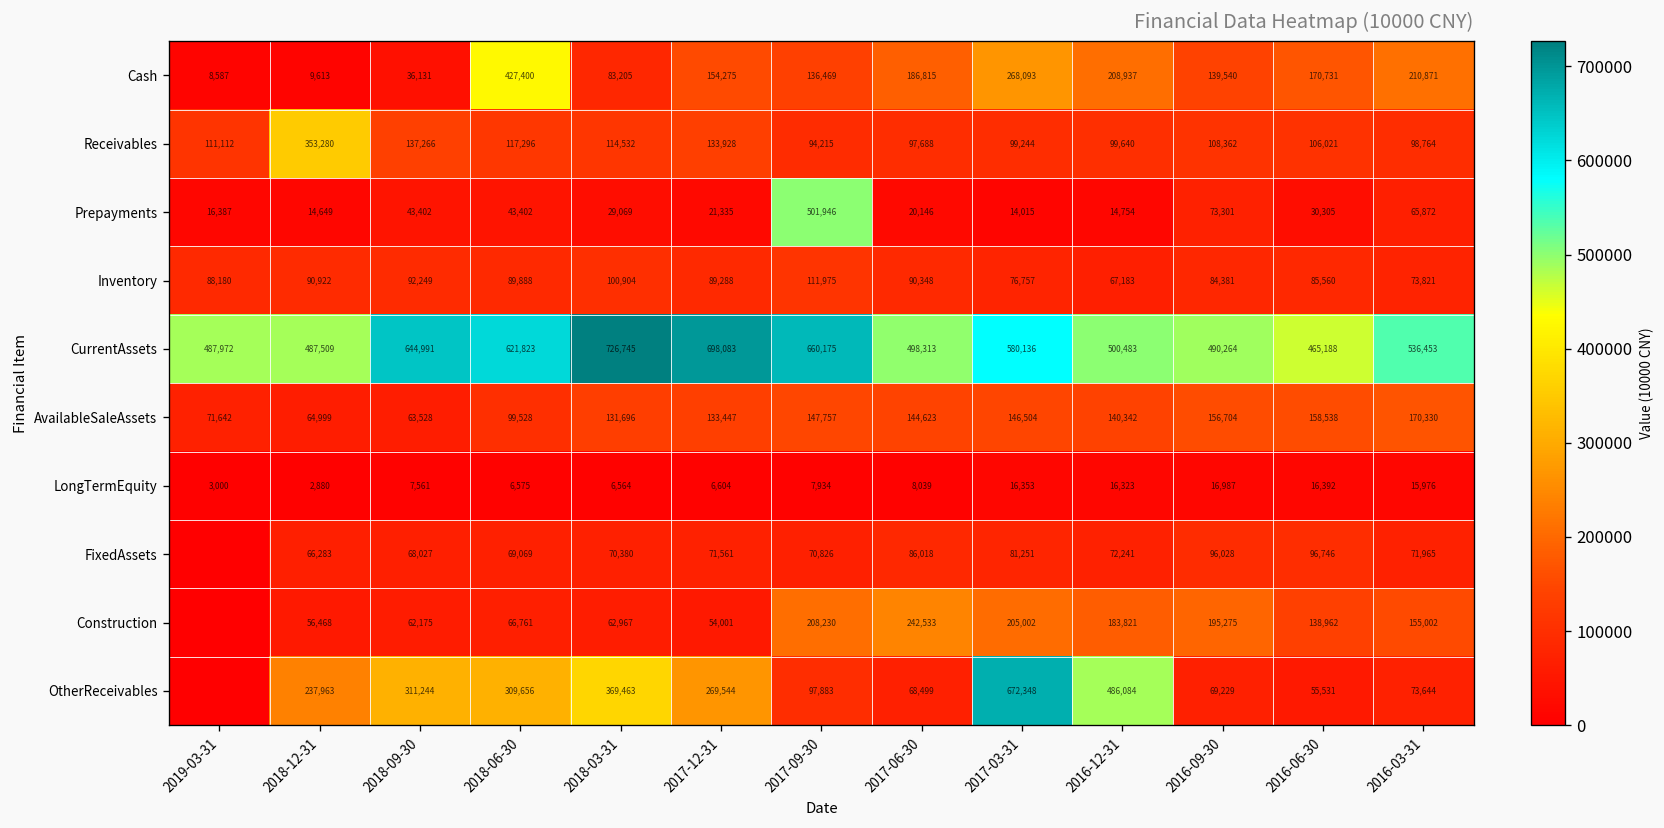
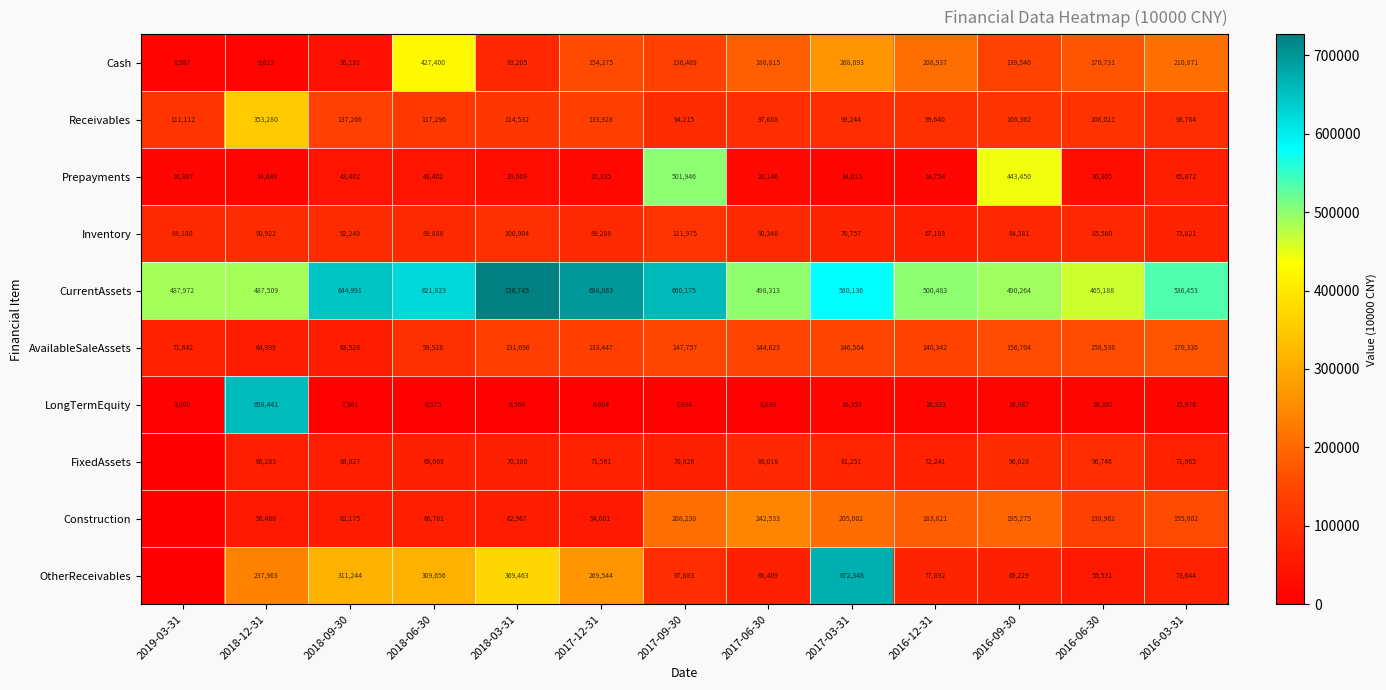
Prepayments, 2016-09-30: 73,301 -> 443,450
LongTermEquity, 2018-12-31: 2,880 -> 658,441
OtherReceivables, 2016-12-31: 486,084 -> 77,892
